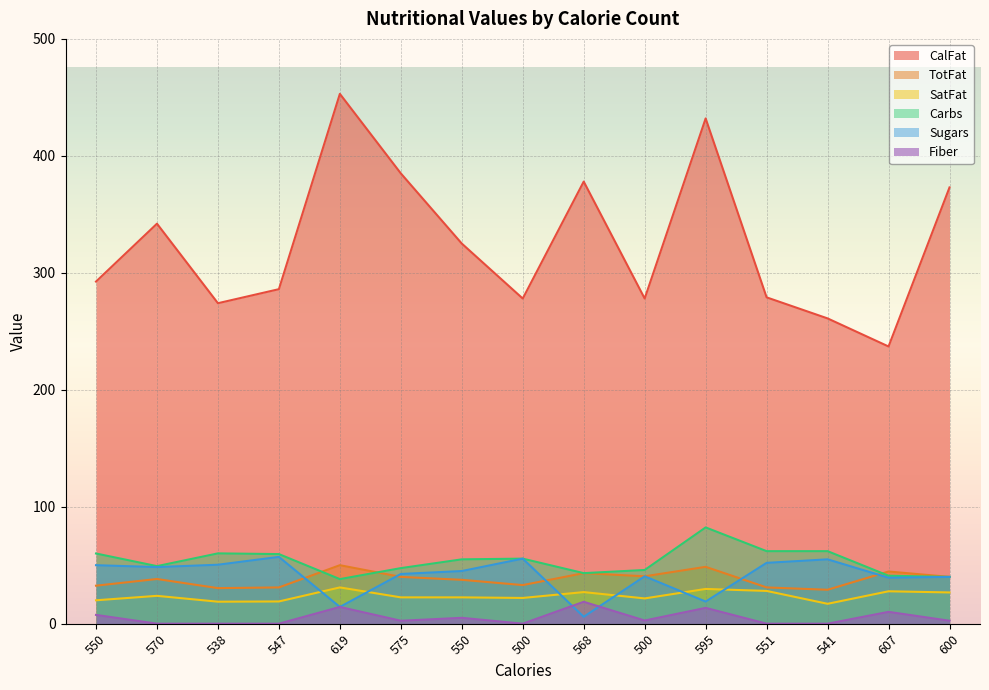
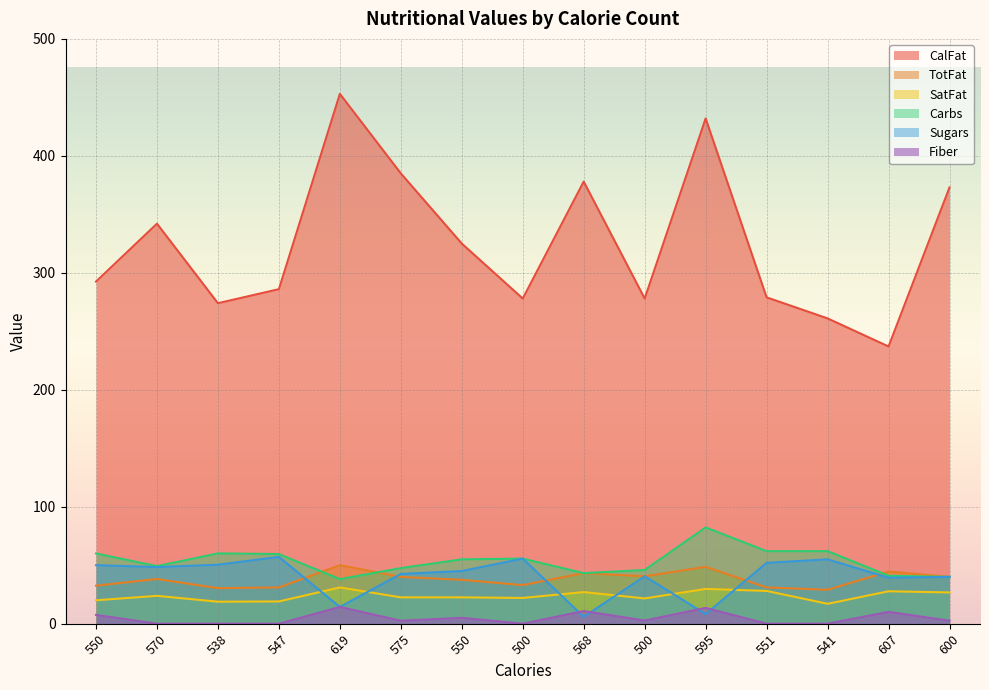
Fiber, 568: 19 -> 11
Sugars, 595: 19 -> 8
